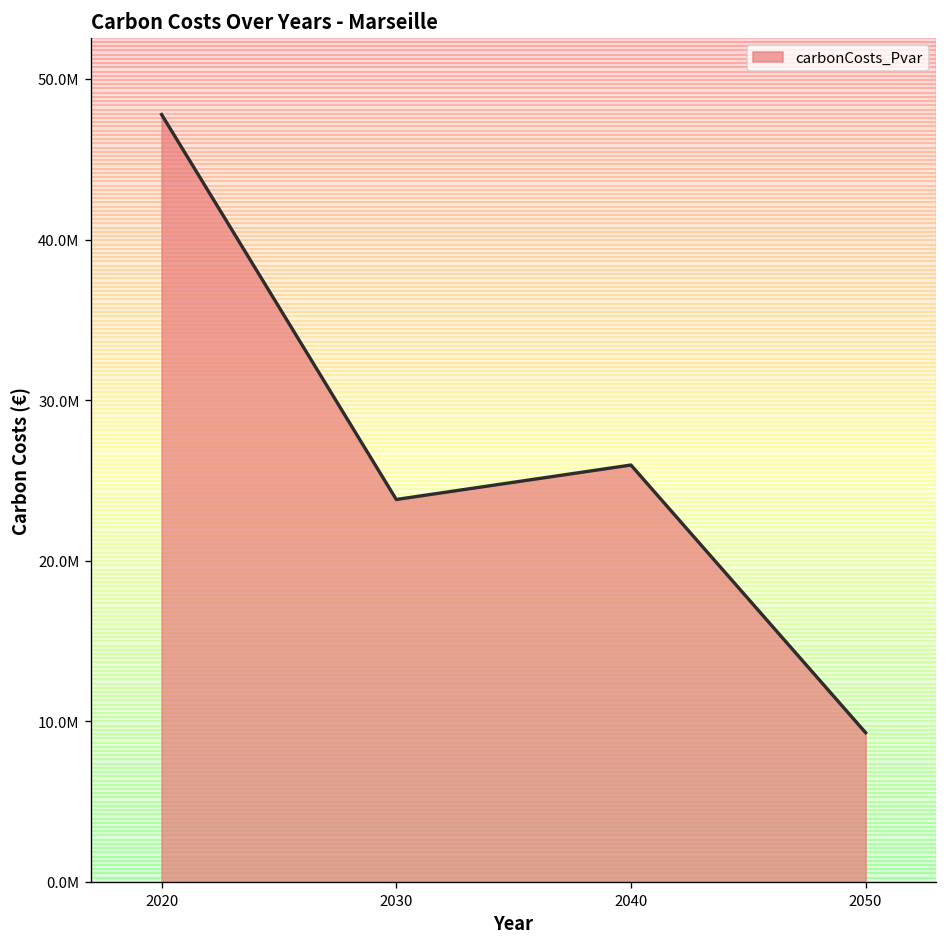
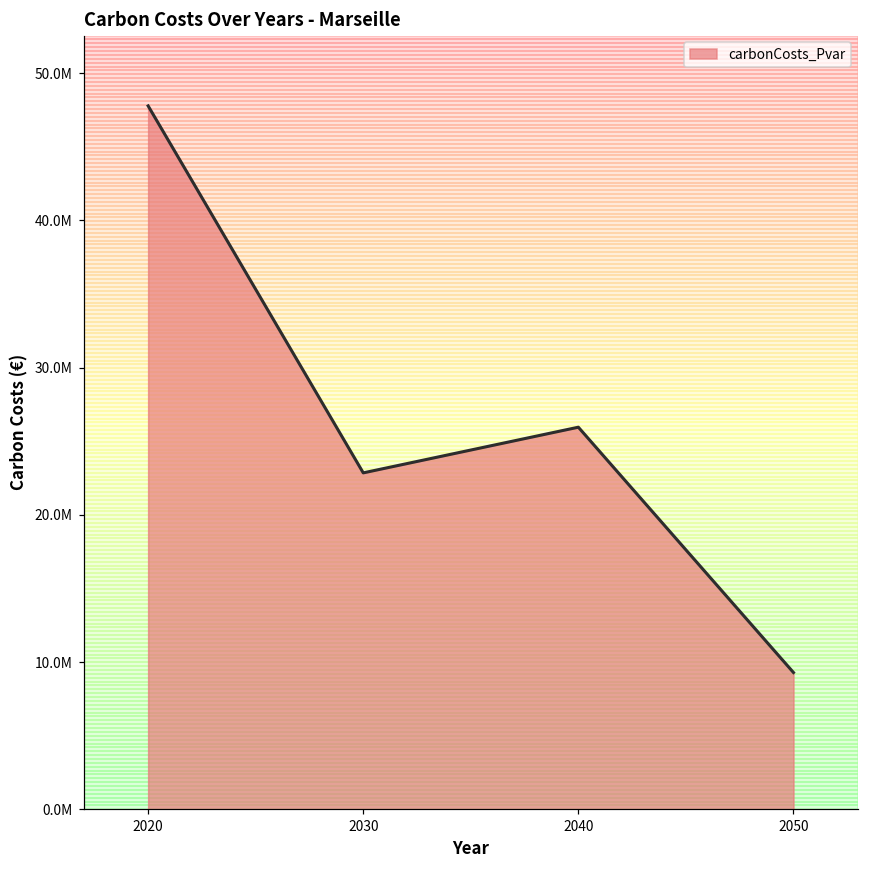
2030: 23800000 -> 22900000
